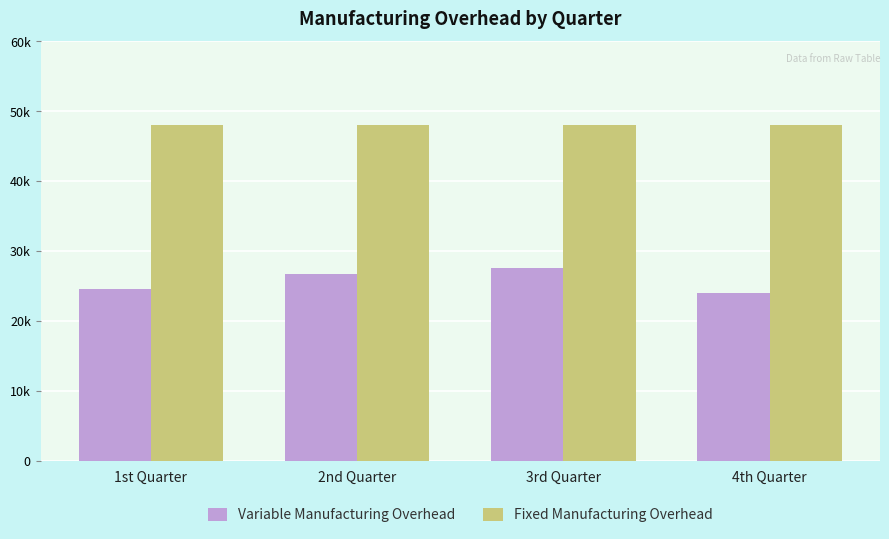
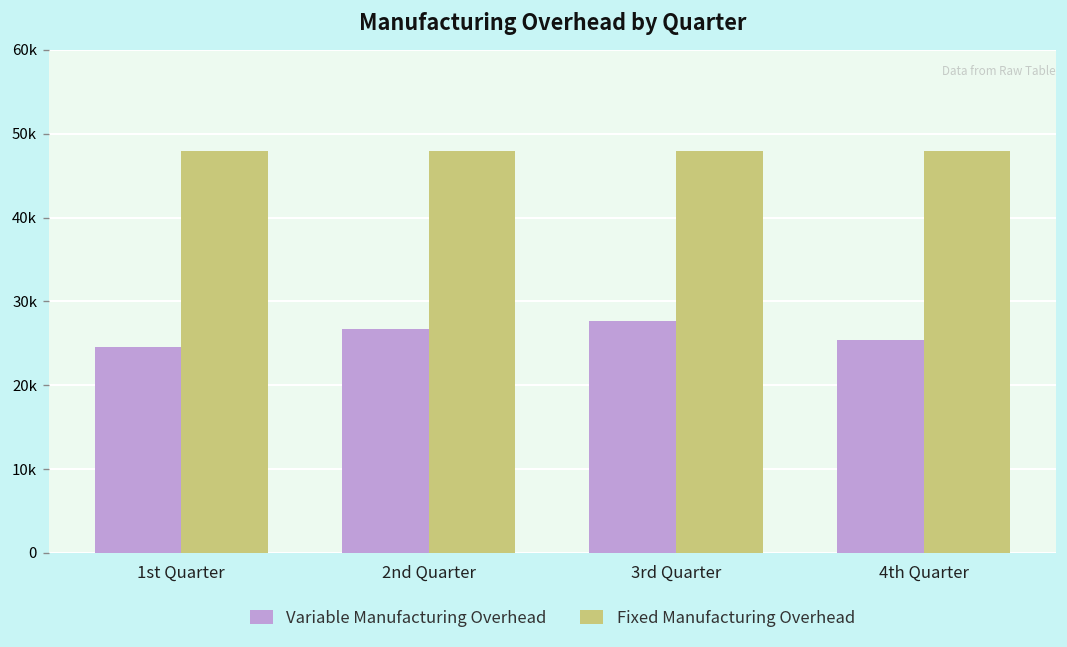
Variable Manufacturing Overhead, 4th Quarter: 24000 -> 25000
